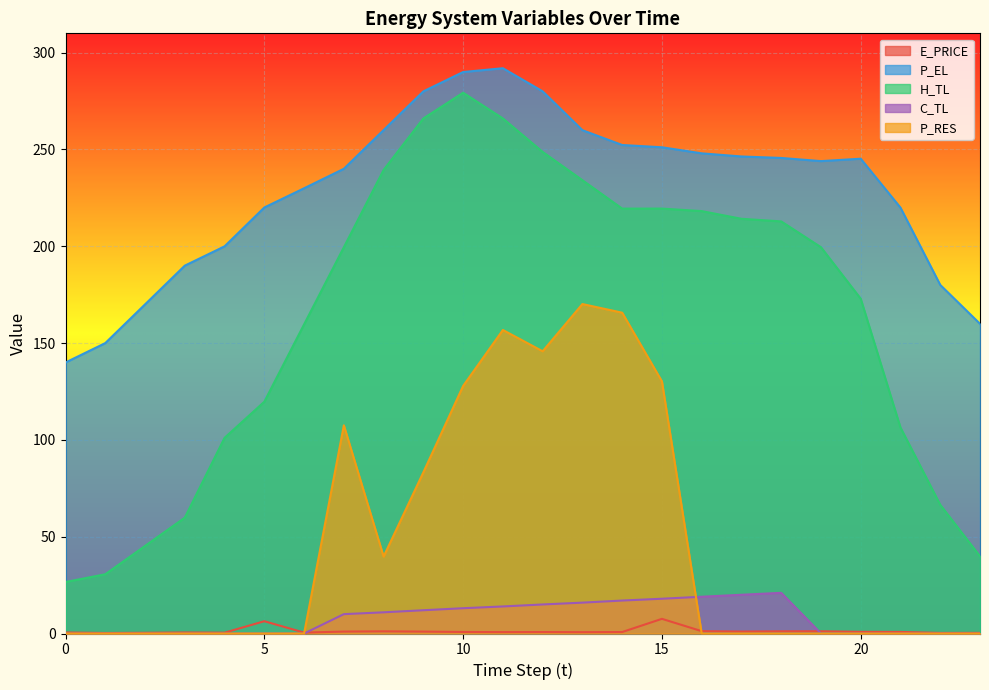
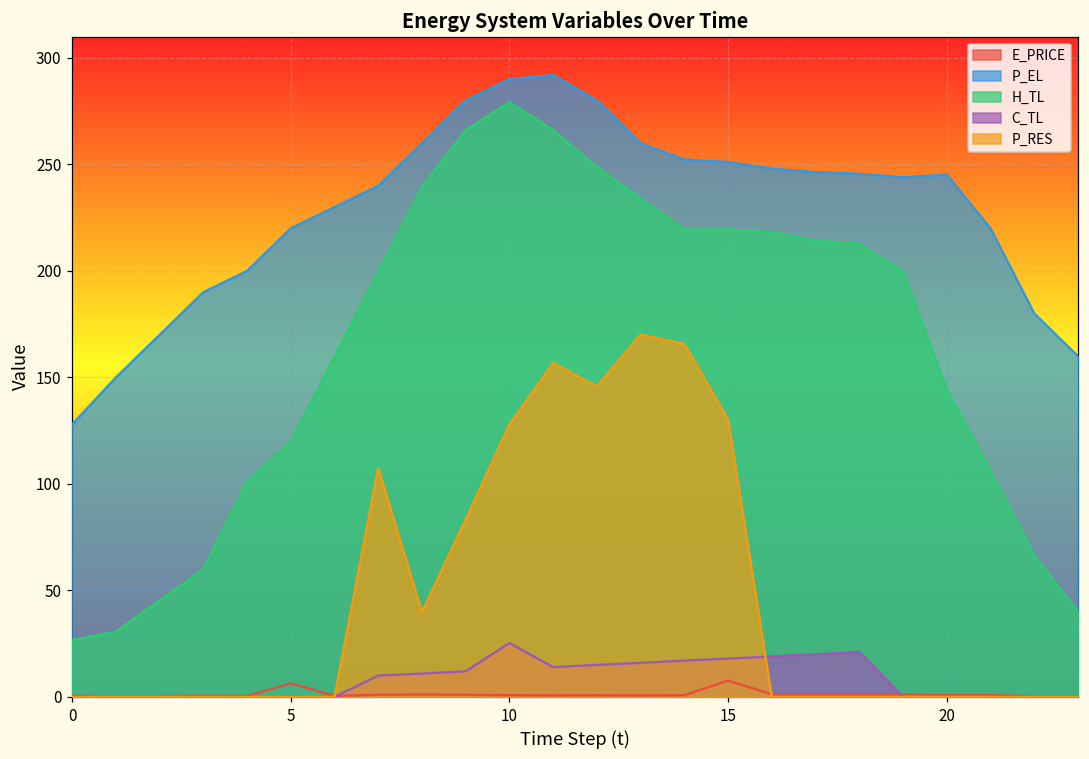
P_EL, 0: 140 -> 128
C_TL, 10: 13 -> 25
H_TL, 20: 173 -> 144
